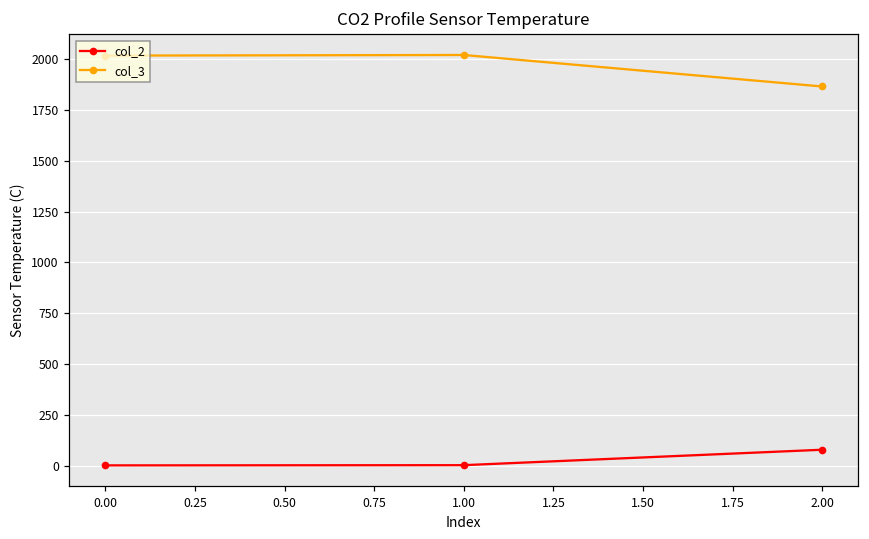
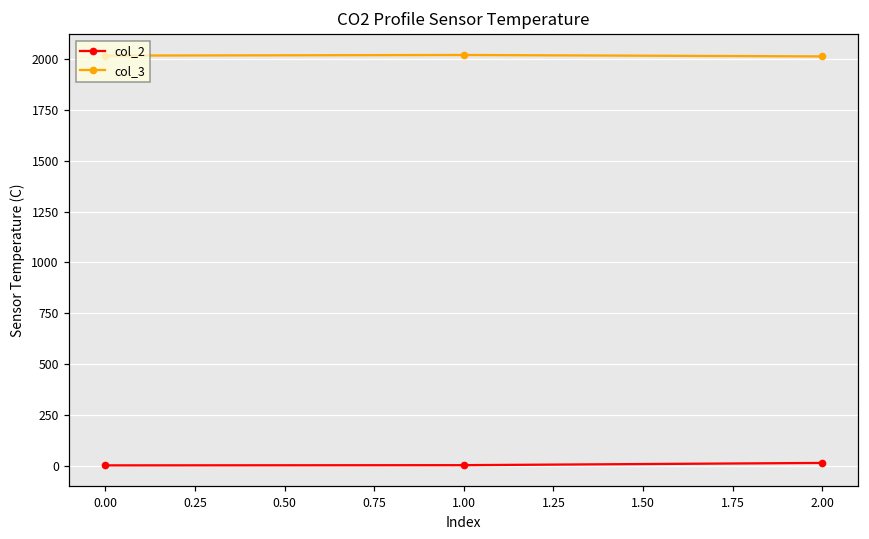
col_2, 2.00: 80 -> 10
col_3, 2.00: 1870 -> 2010
